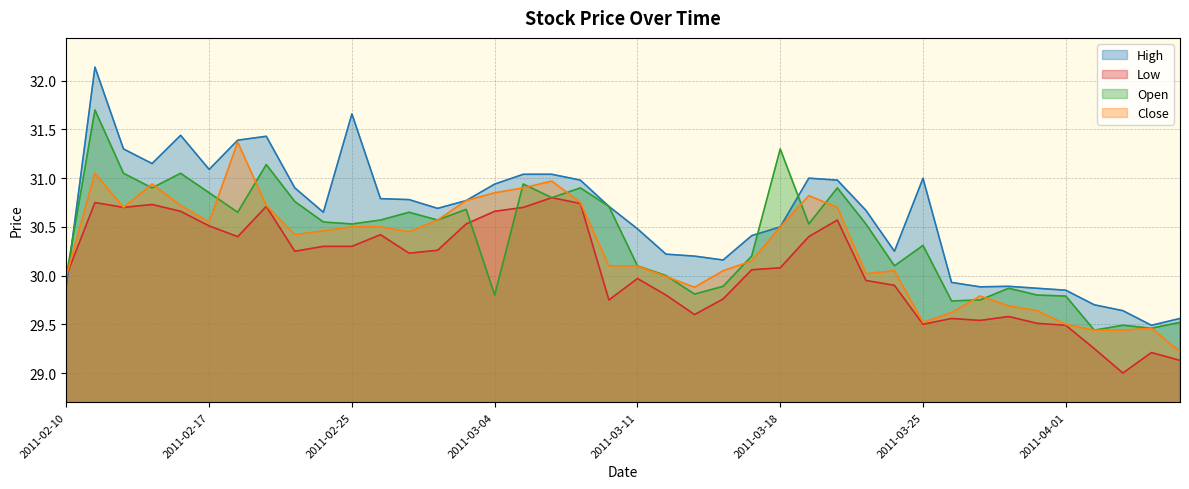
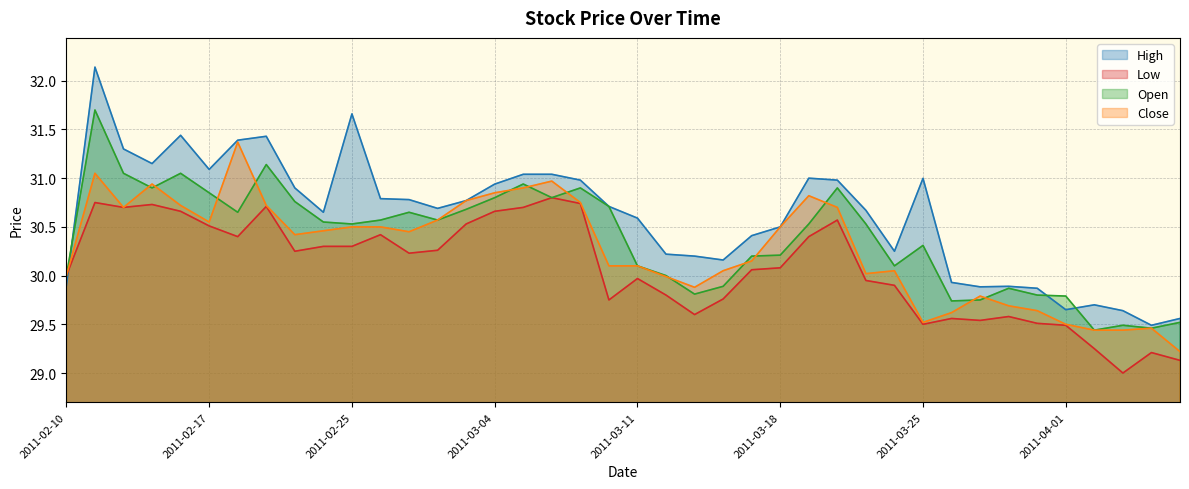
Open, 2011-03-04: 29.8 -> 30.8
High, 2011-03-11: 30.5 -> 30.6
Open, 2011-03-18: 31.3 -> 30.2
High, 2011-04-01: 29.9 -> 29.7
